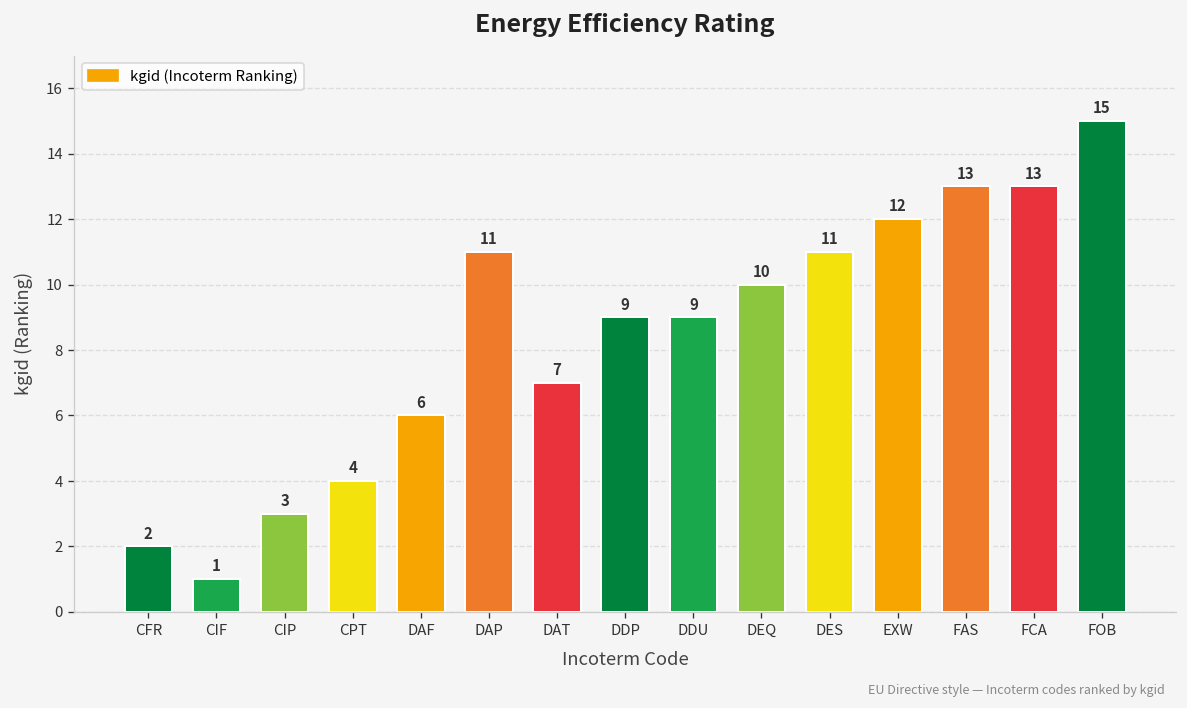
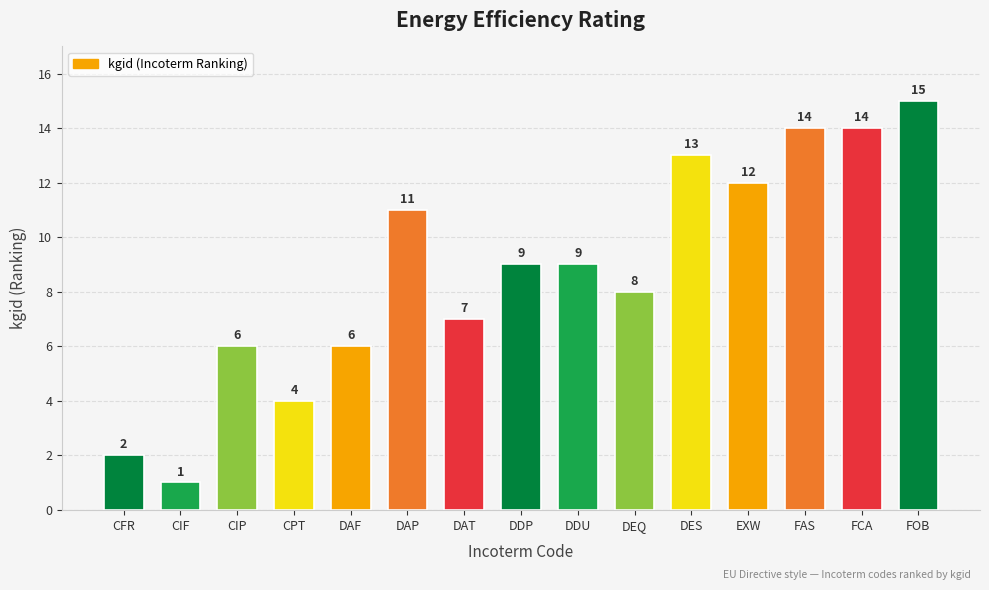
CIP: 3 -> 6
DEQ: 10 -> 8
DES: 11 -> 13
FAS: 13 -> 14
FCA: 13 -> 14
